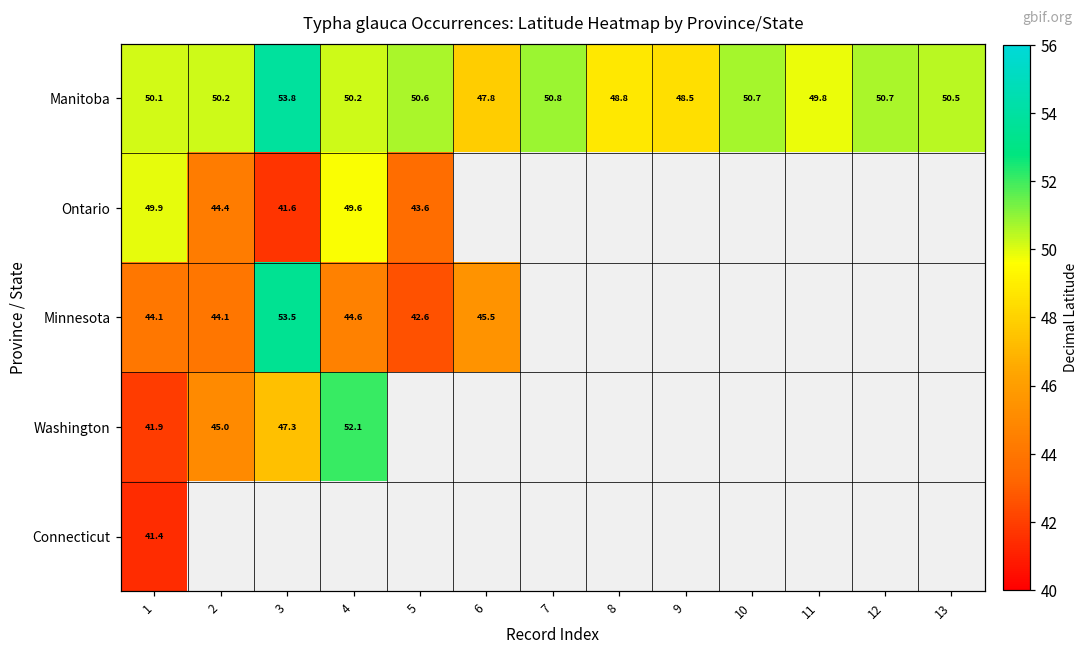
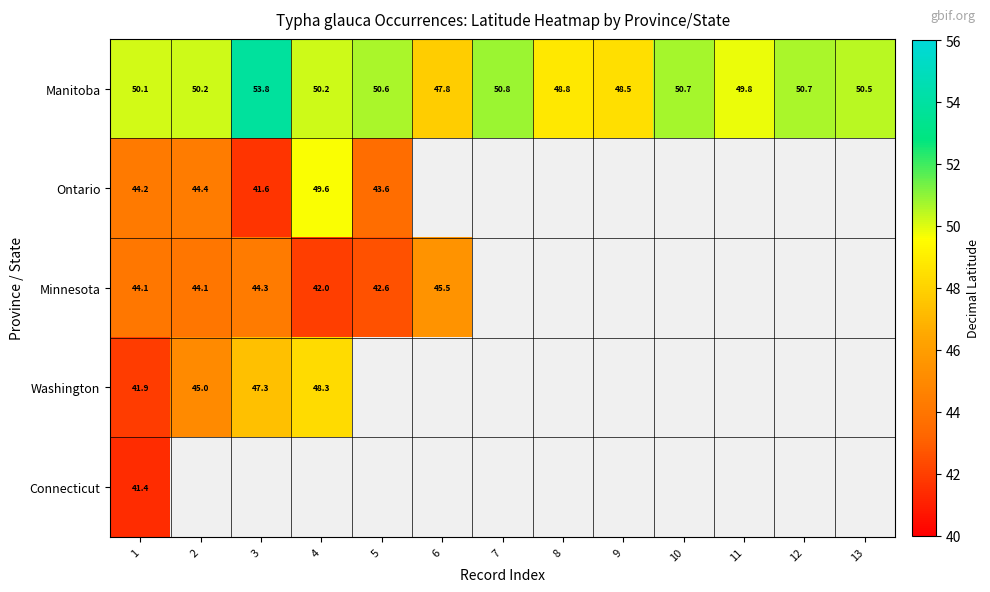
Ontario, 1: 49.9 -> 44.2
Minnesota, 3: 53.5 -> 44.3
Minnesota, 4: 44.6 -> 42.0
Washington, 4: 52.1 -> 48.3
